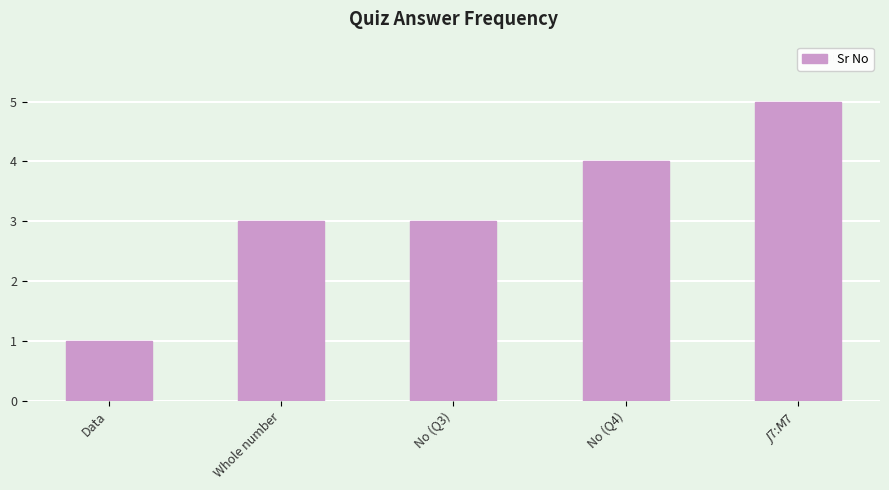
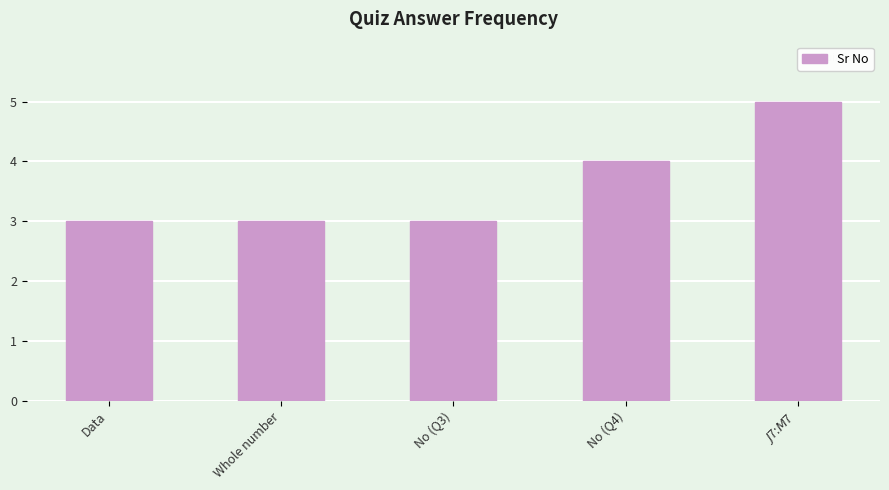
Data: 1 -> 3
